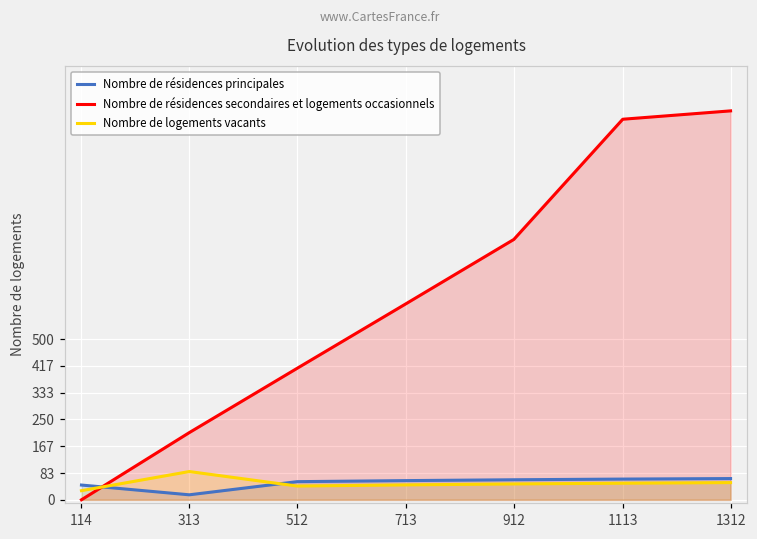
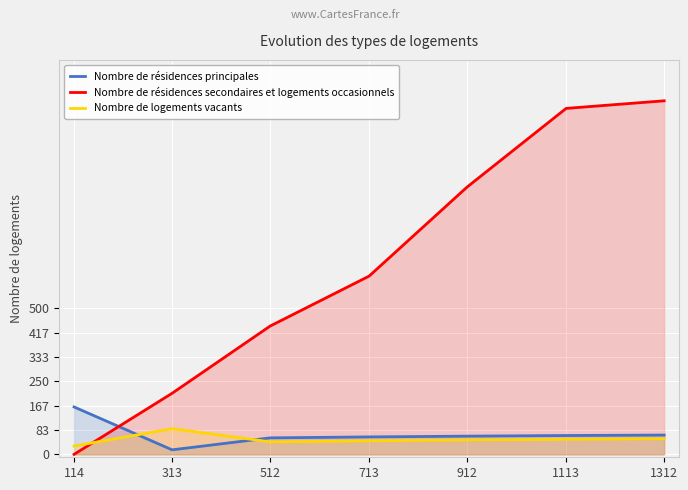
Nombre de résidences principales, 114: 50 -> 160
Nombre de résidences secondaires et logements occasionnels, 512: 410 -> 440
Nombre de résidences secondaires et logements occasionnels, 912: 810 -> 920
